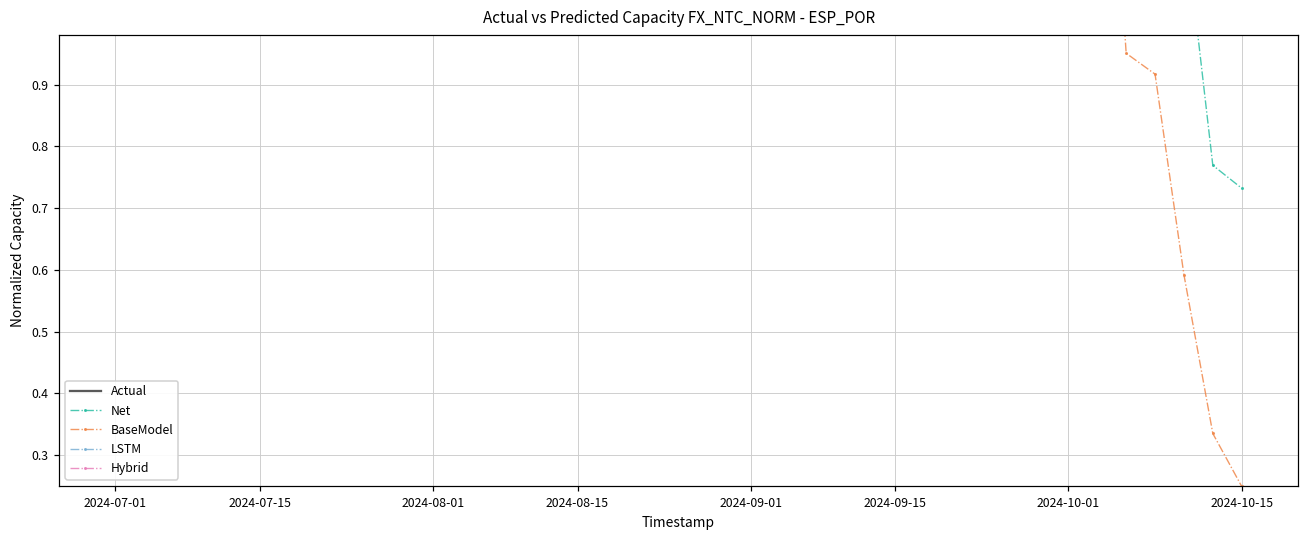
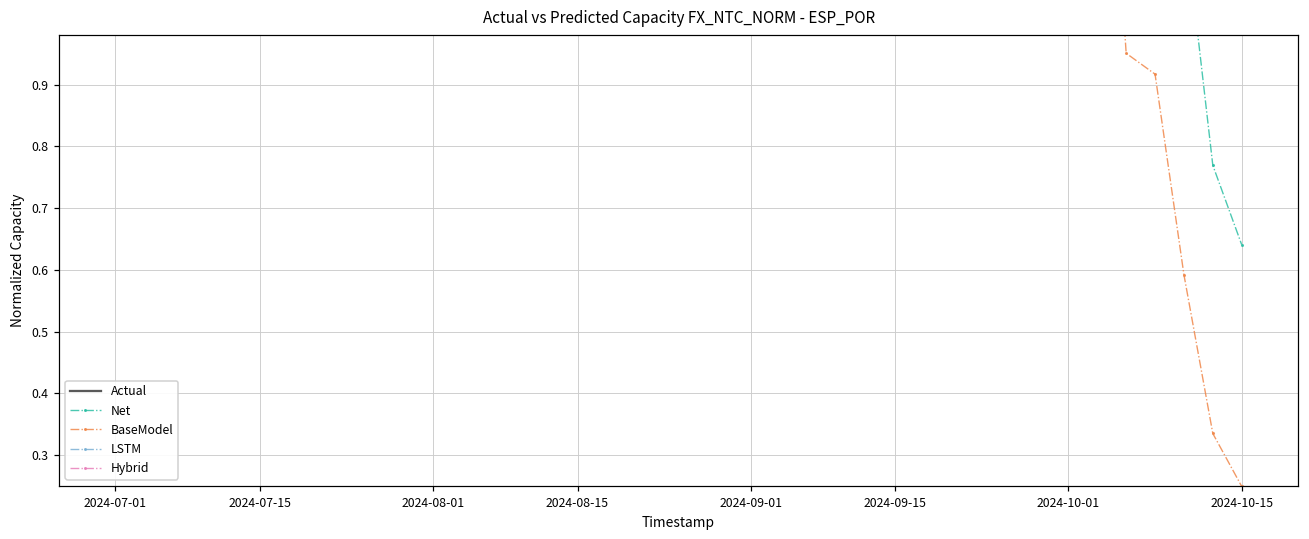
Net, 2024-10-15: 0.73 -> 0.64
